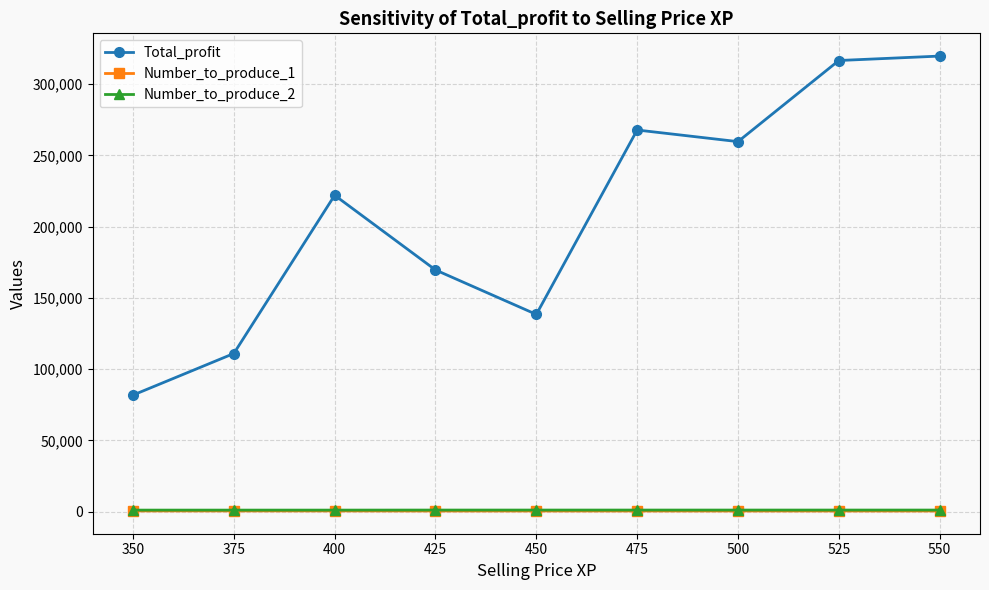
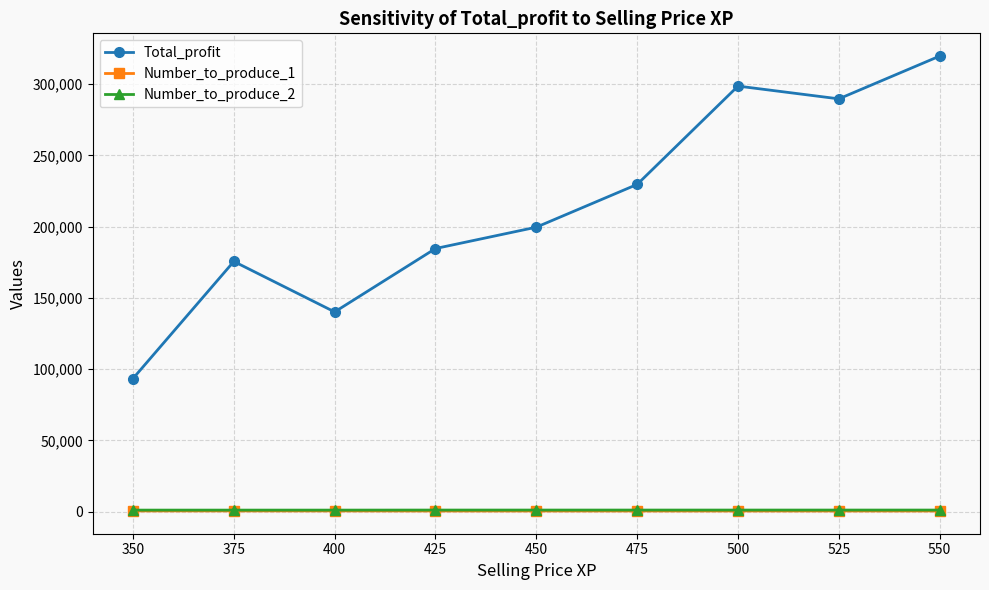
Total_profit, 350: 82,000 -> 93,000
Total_profit, 375: 111,000 -> 176,000
Total_profit, 400: 222,000 -> 140,000
Total_profit, 425: 170,000 -> 185,000
Total_profit, 450: 138,000 -> 200,000
Total_profit, 475: 268,000 -> 230,000
Total_profit, 500: 260,000 -> 299,000
Total_profit, 525: 316,000 -> 290,000
